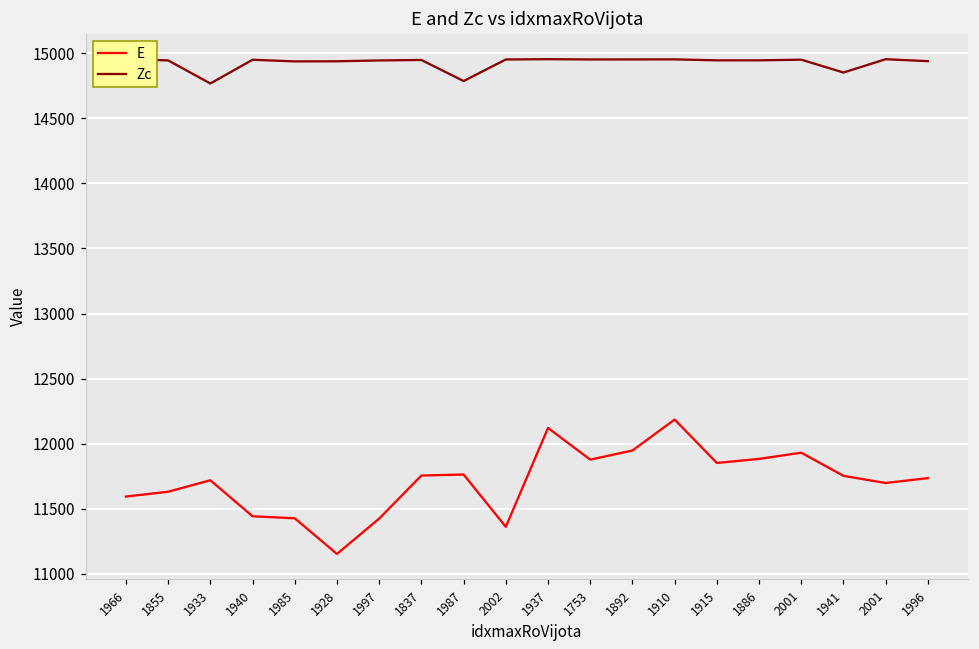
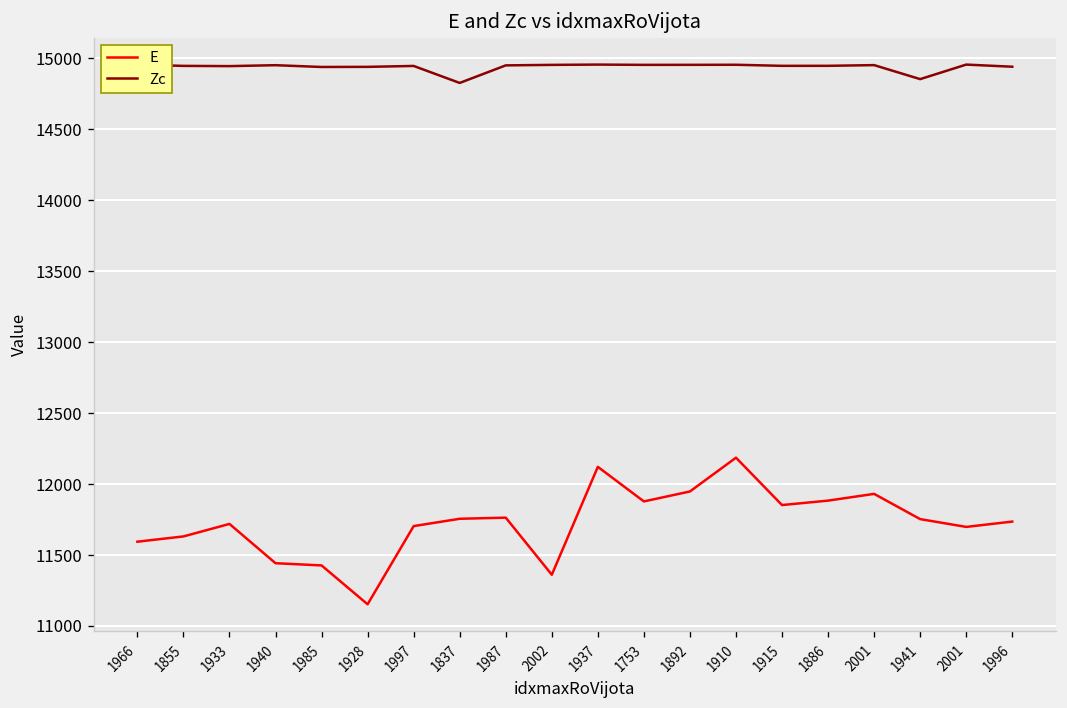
Zc, 1933: 14770 -> 14940
E, 1997: 11420 -> 11700
Zc, 1837: 14950 -> 14820
Zc, 1987: 14790 -> 14950
